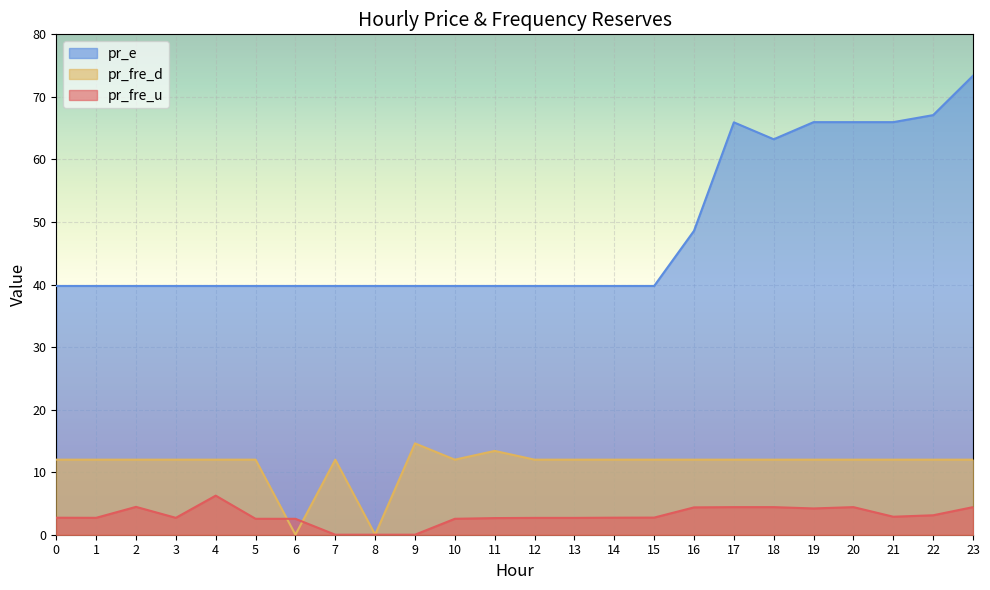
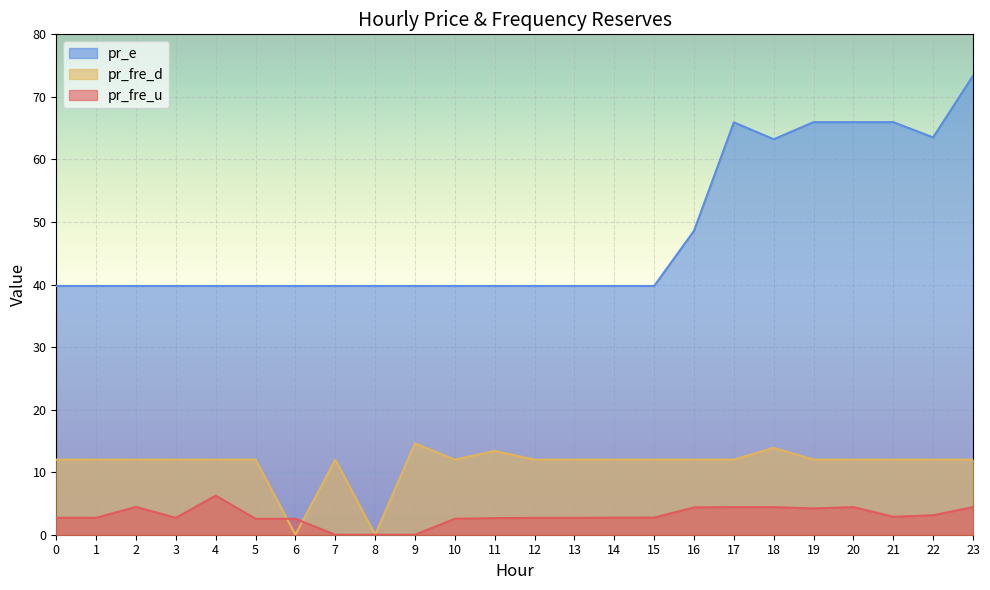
pr_fre_d, 18: 12 -> 14
pr_e, 22: 67 -> 64
